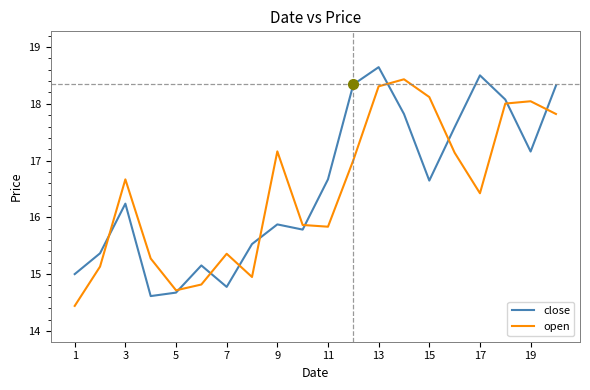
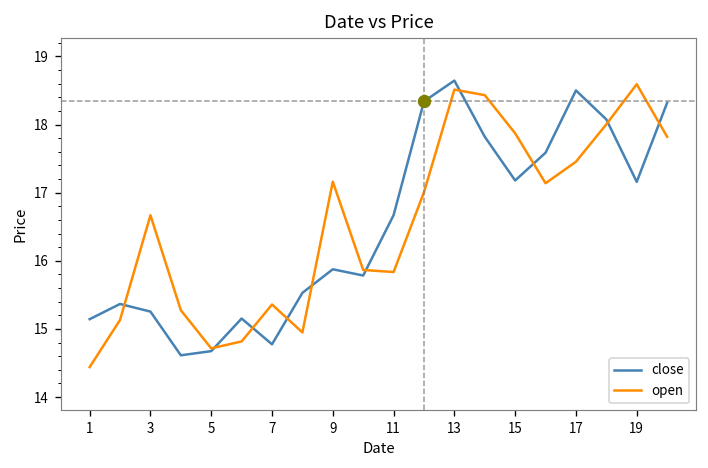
close, 1: 15.0 -> 15.1
close, 3: 16.2 -> 15.3
open, 13: 18.3 -> 18.5
close, 15: 16.6 -> 17.2
open, 15: 18.1 -> 17.9
open, 17: 16.4 -> 17.5
open, 19: 18.0 -> 18.6
